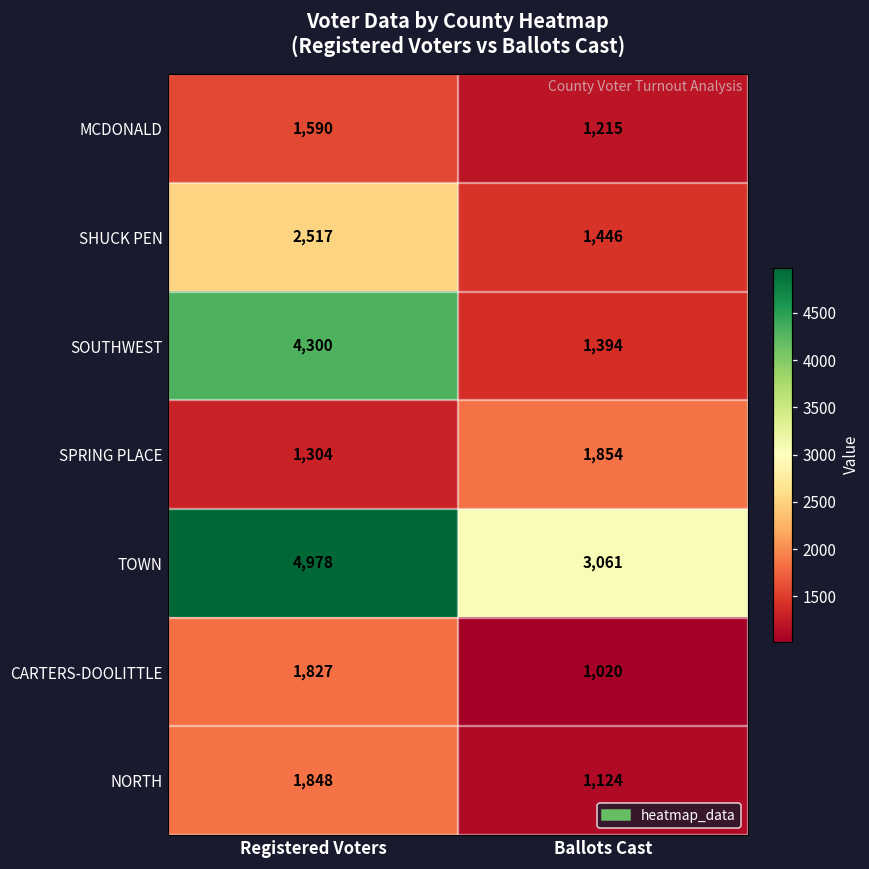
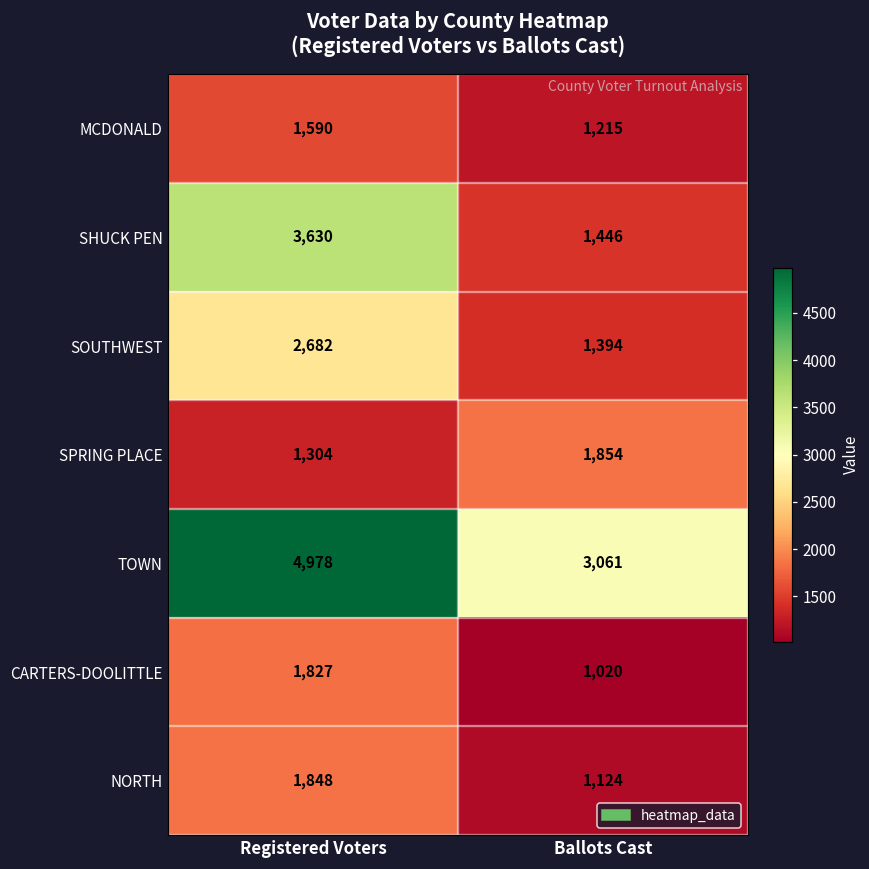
SHUCK PEN, Registered Voters: 2,517 -> 3,630
SOUTHWEST, Registered Voters: 4,300 -> 2,682
